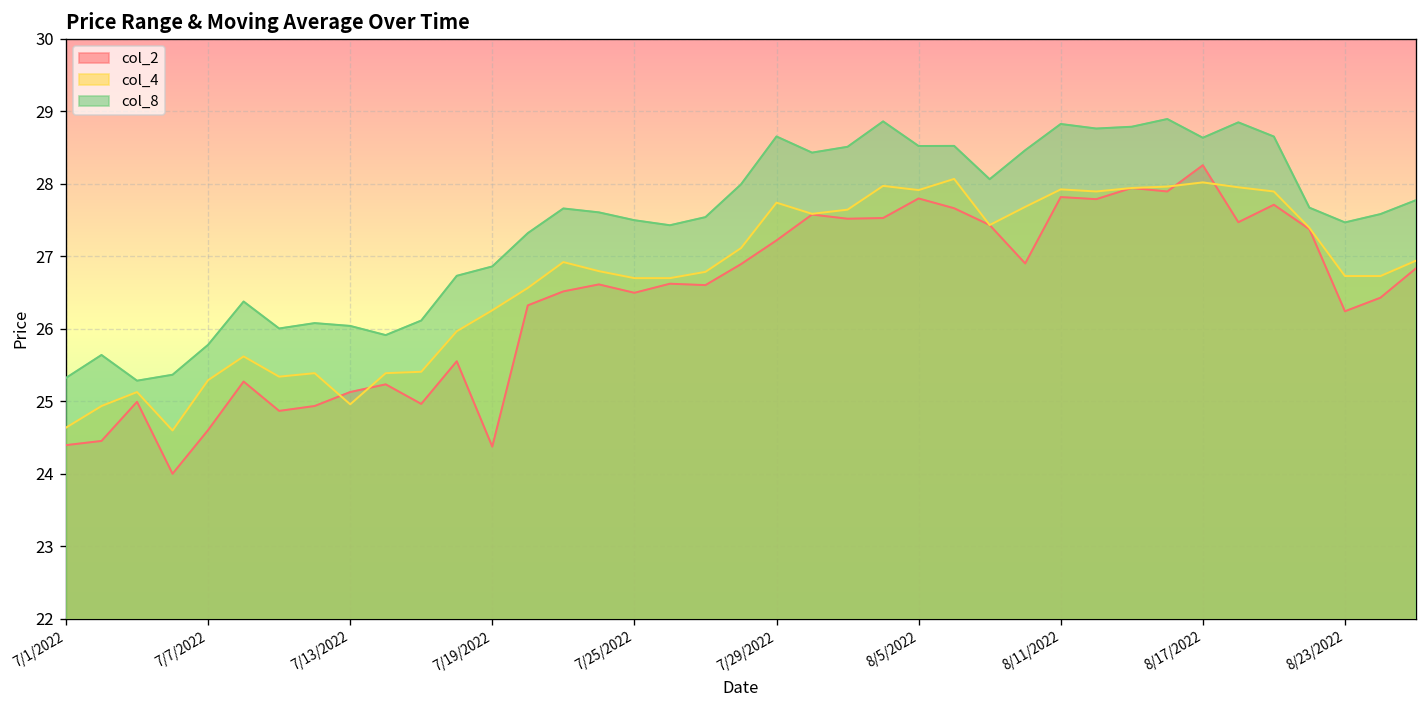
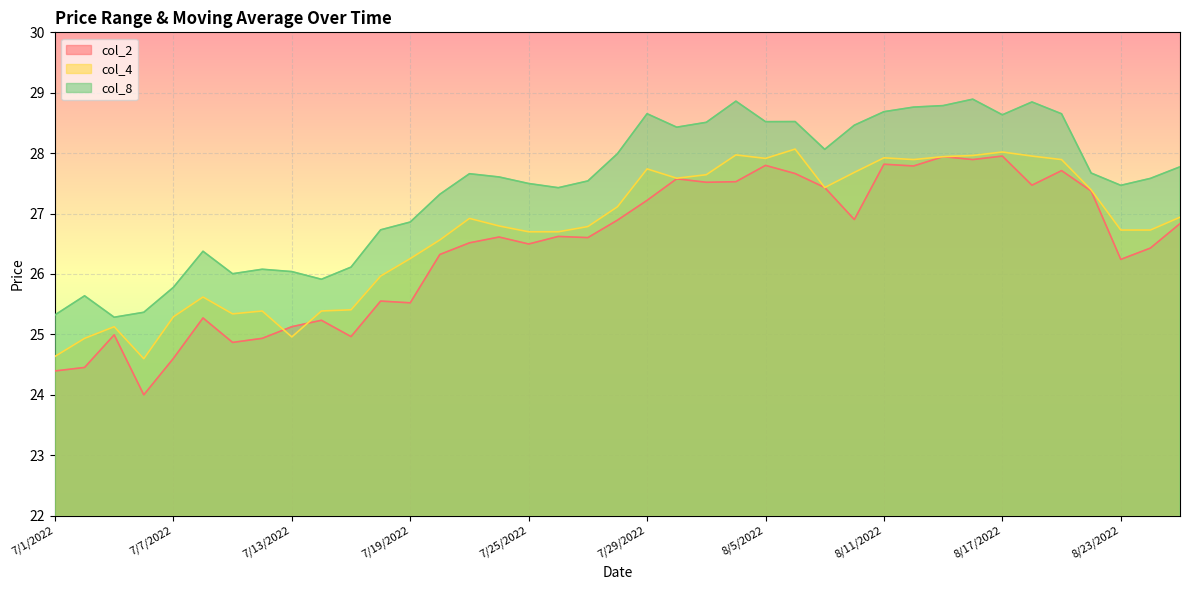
col_2, 7/19/2022: 24.4 -> 25.5
col_8, 8/11/2022: 28.8 -> 28.7
col_2, 8/17/2022: 28.3 -> 28.0
